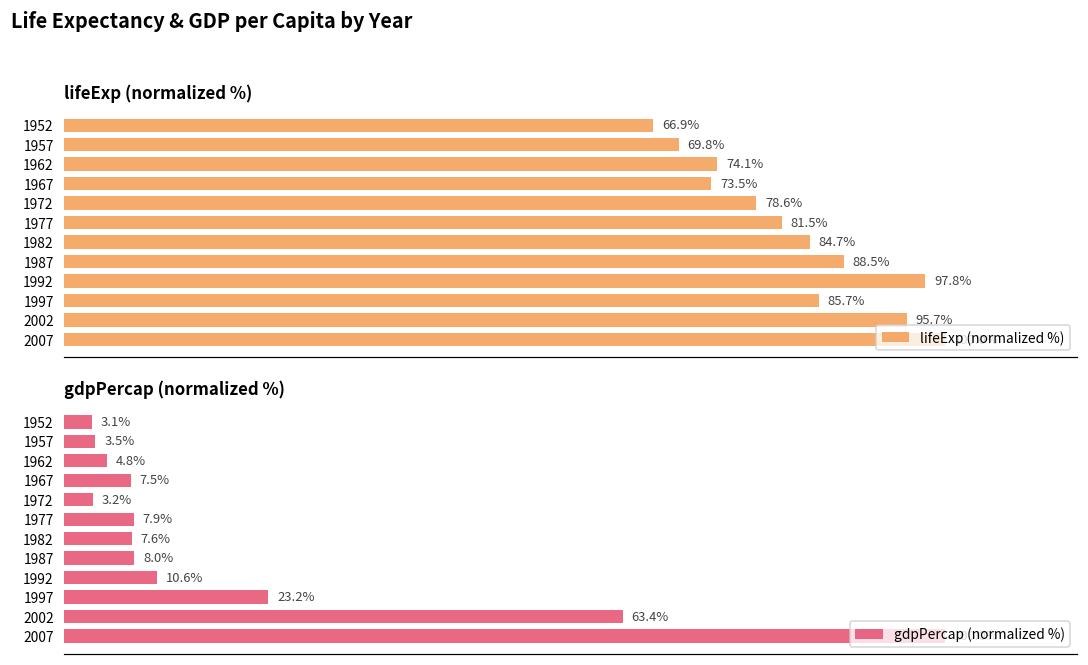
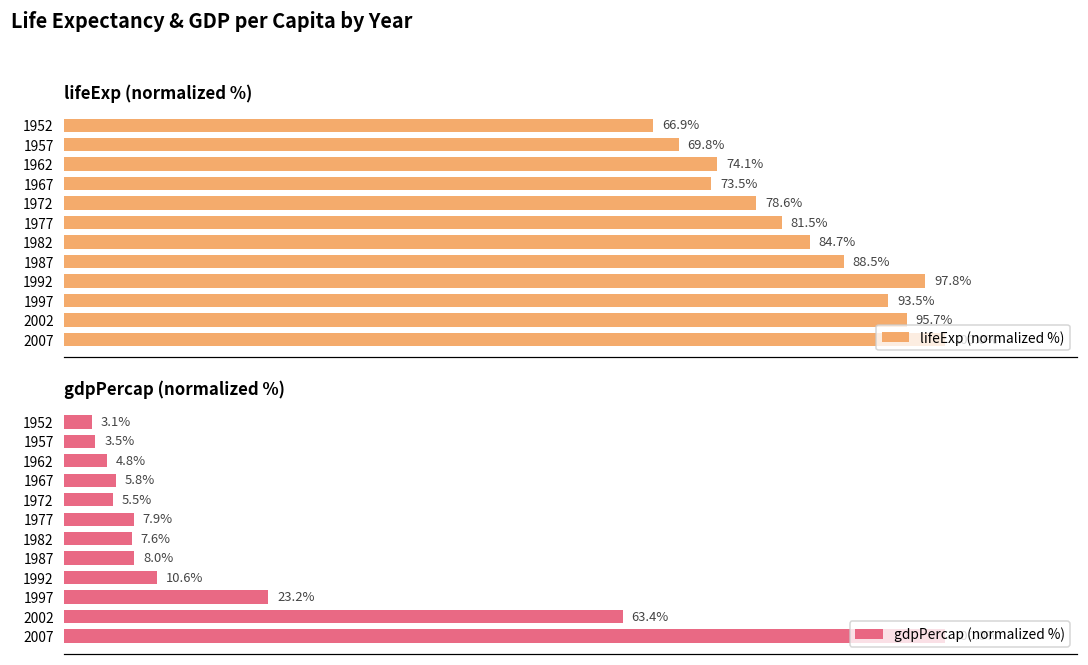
lifeExp (normalized %), 1997: 85.7% -> 93.5%
gdpPercap (normalized %), 1967: 7.5% -> 5.8%
gdpPercap (normalized %), 1972: 3.2% -> 5.5%
